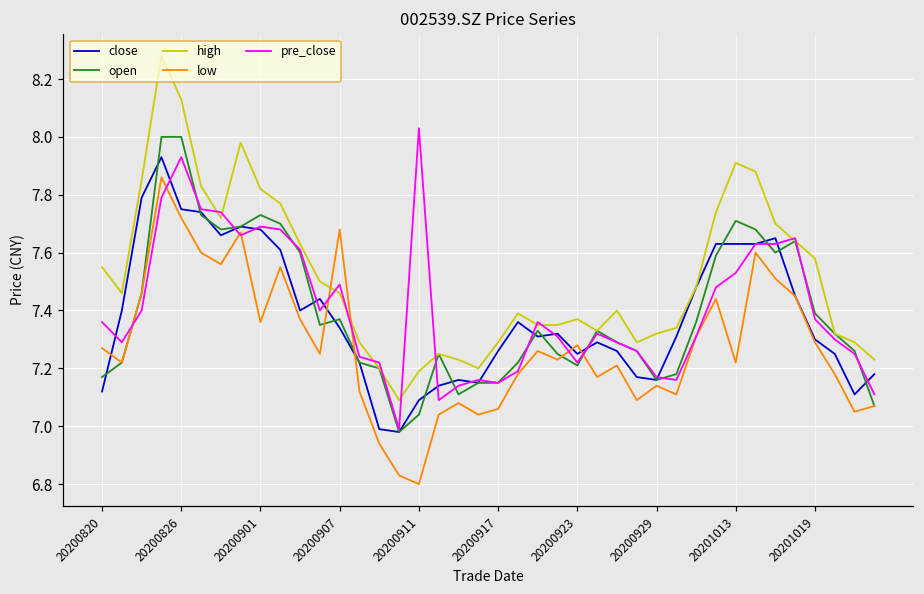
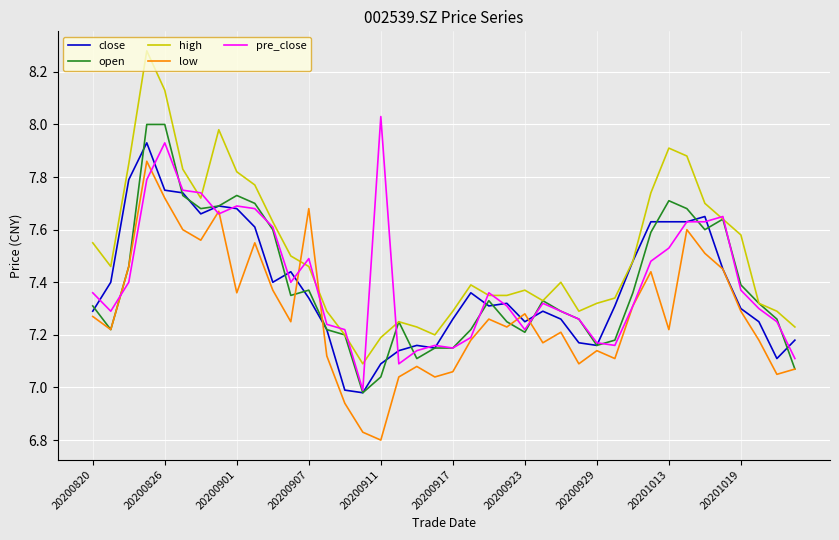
close, 20200820: 7.12 -> 7.29
open, 20200820: 7.17 -> 7.31
